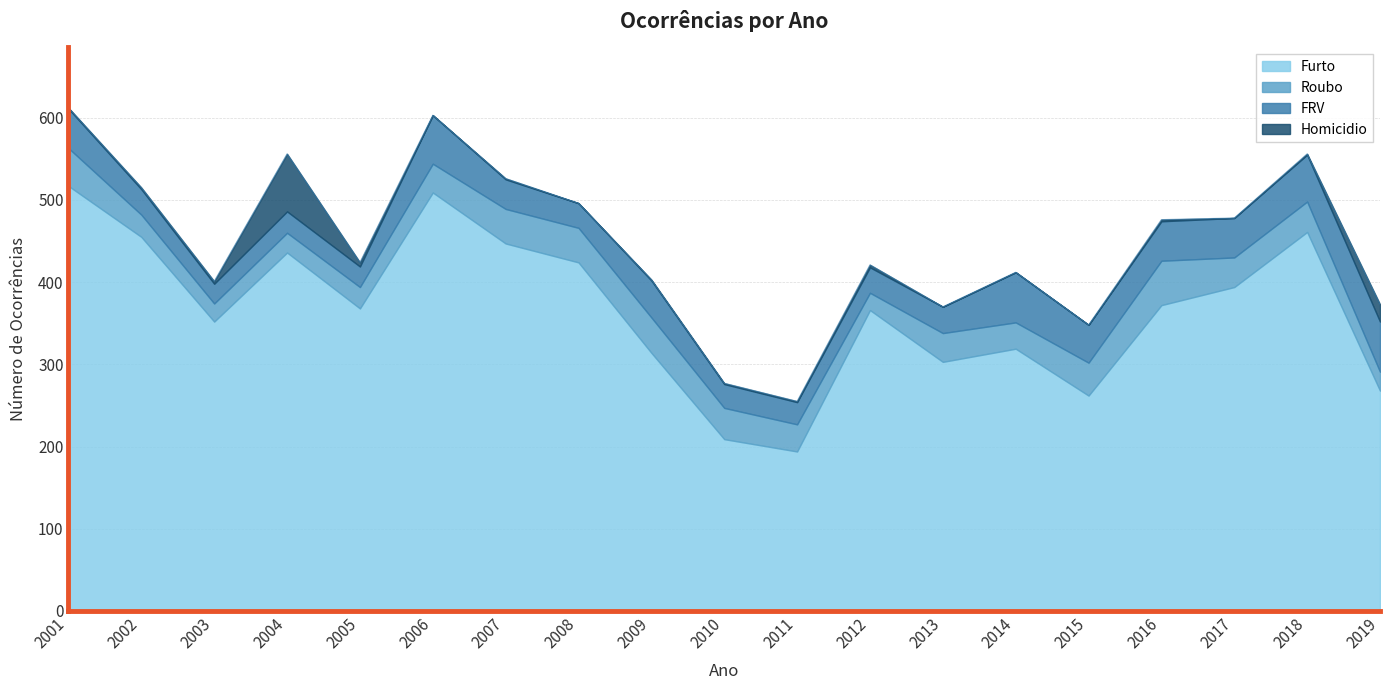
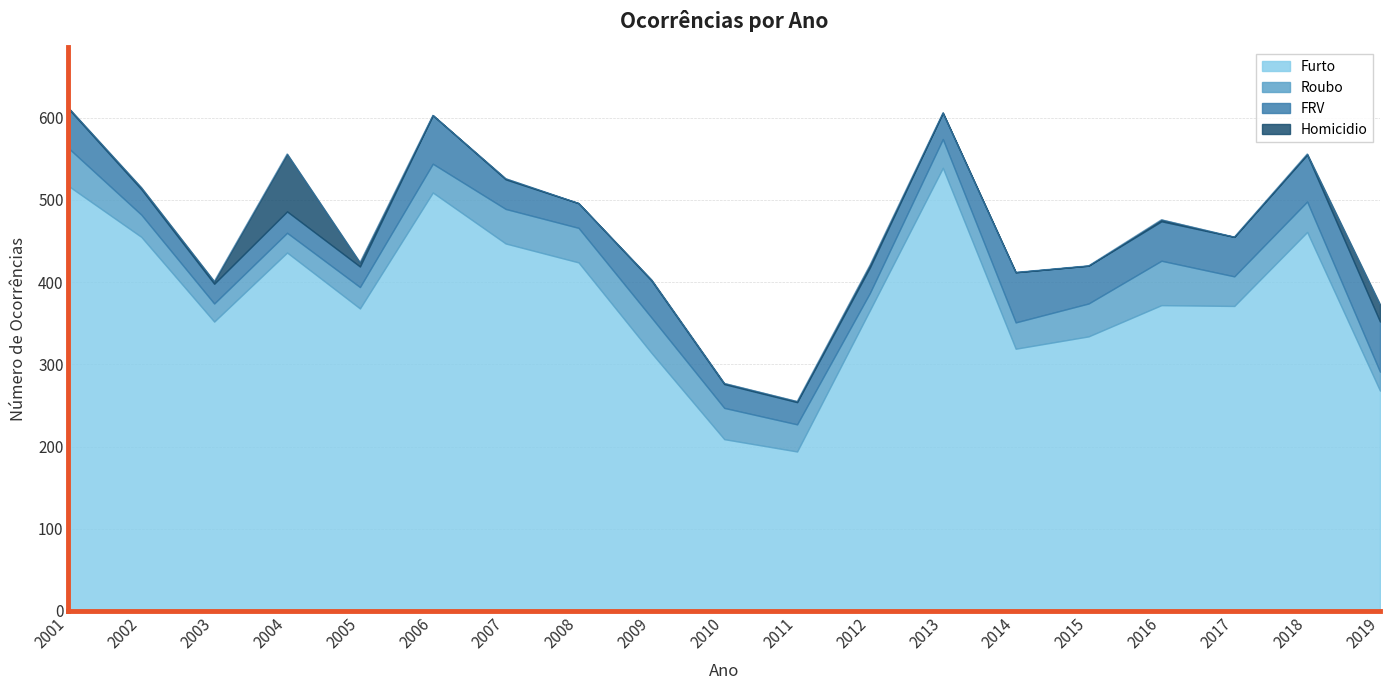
Furto, 2013: 300 -> 540
Furto, 2015: 260 -> 330
Furto, 2017: 390 -> 370
